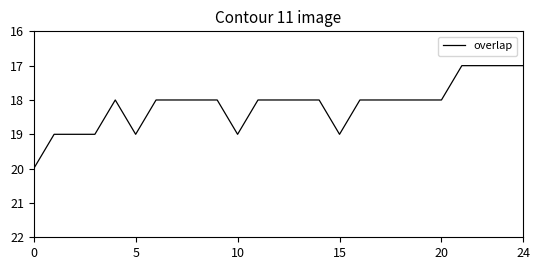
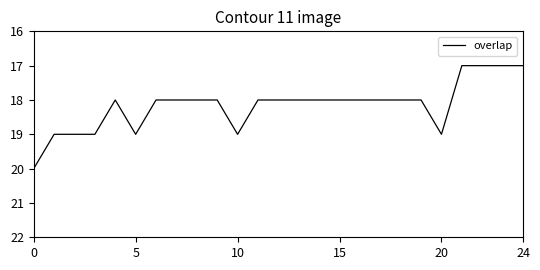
15: 19 -> 18
20: 18 -> 19
